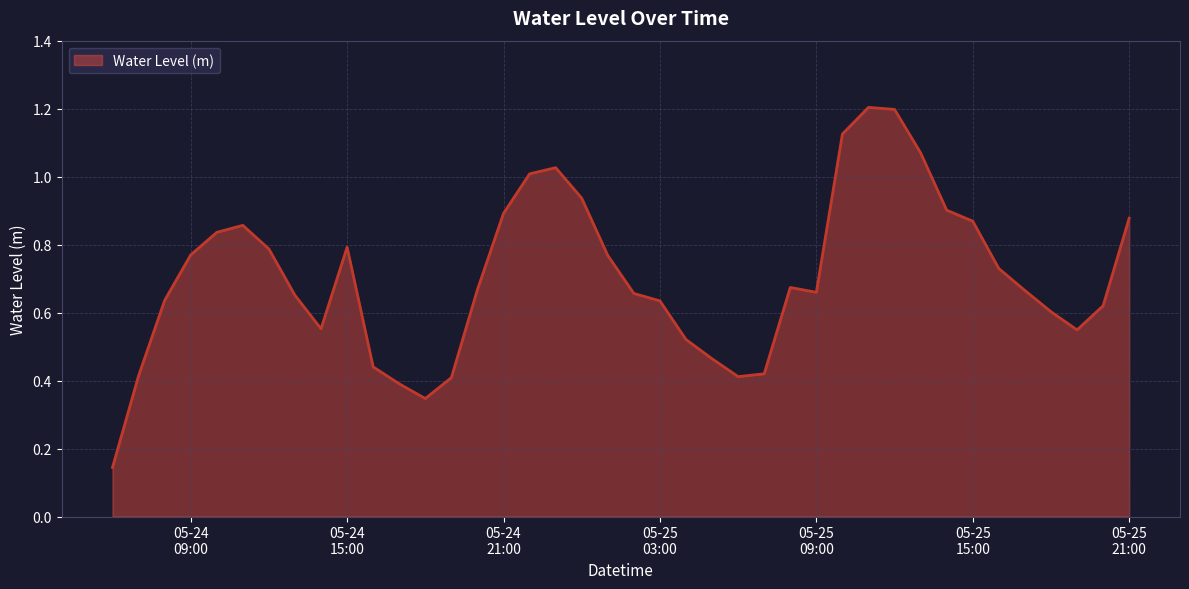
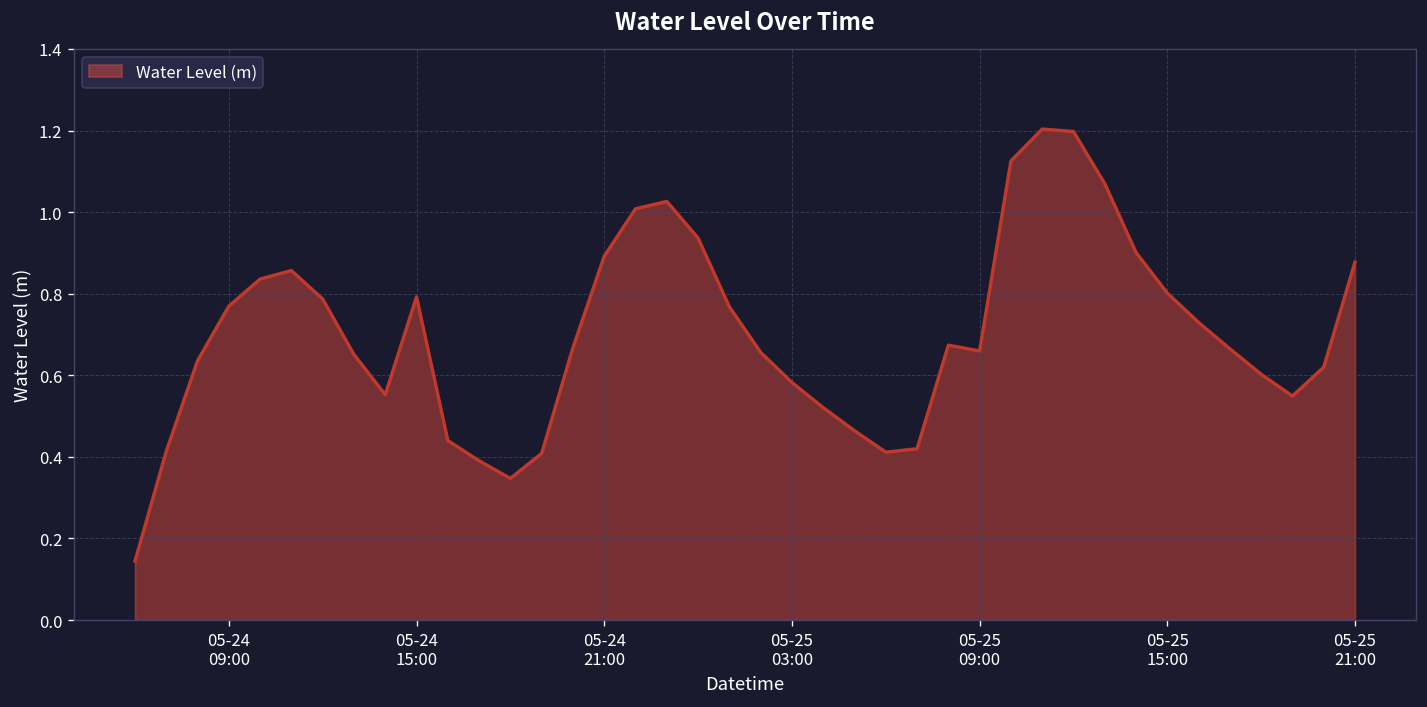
05-25 03:00: 0.63 -> 0.58
05-25 15:00: 0.87 -> 0.80
